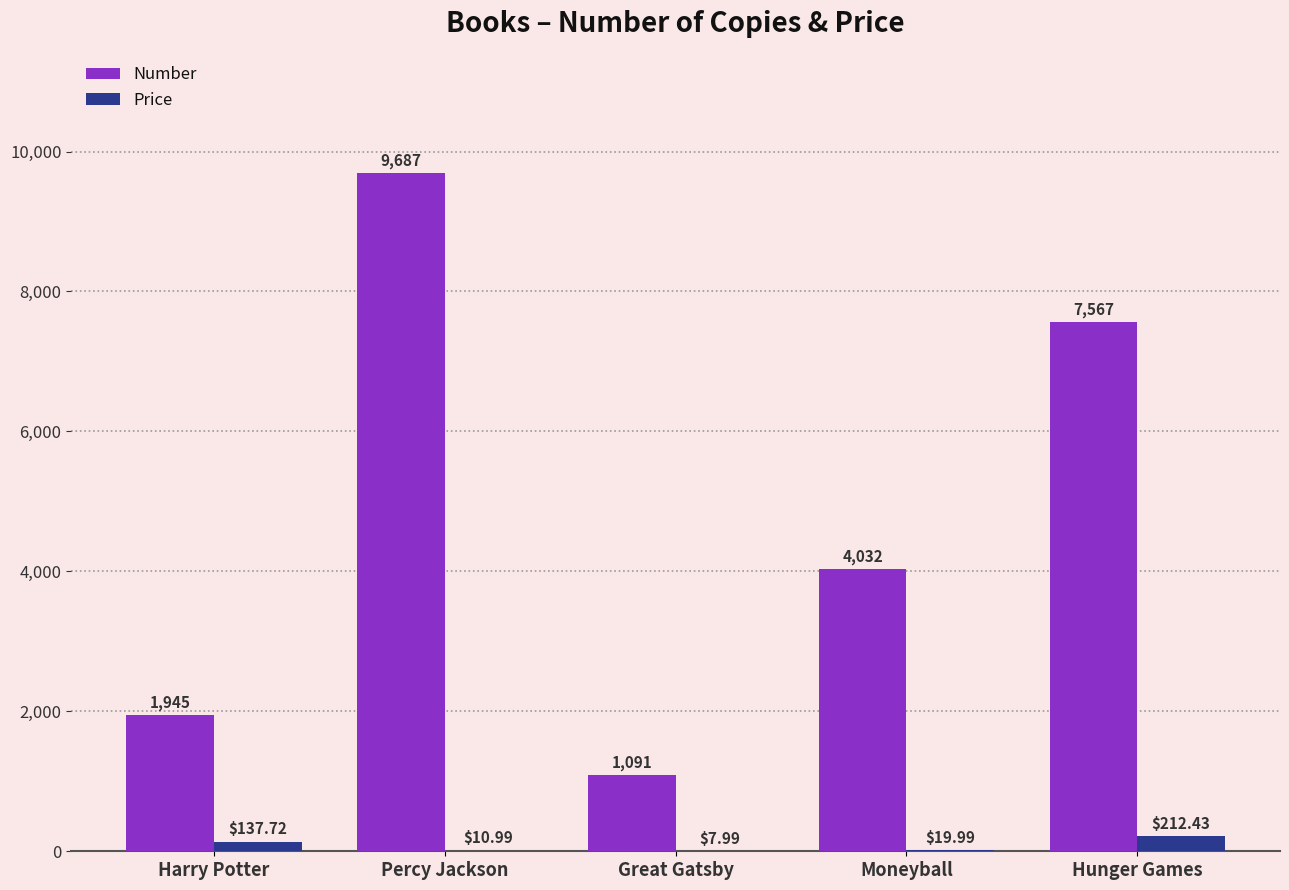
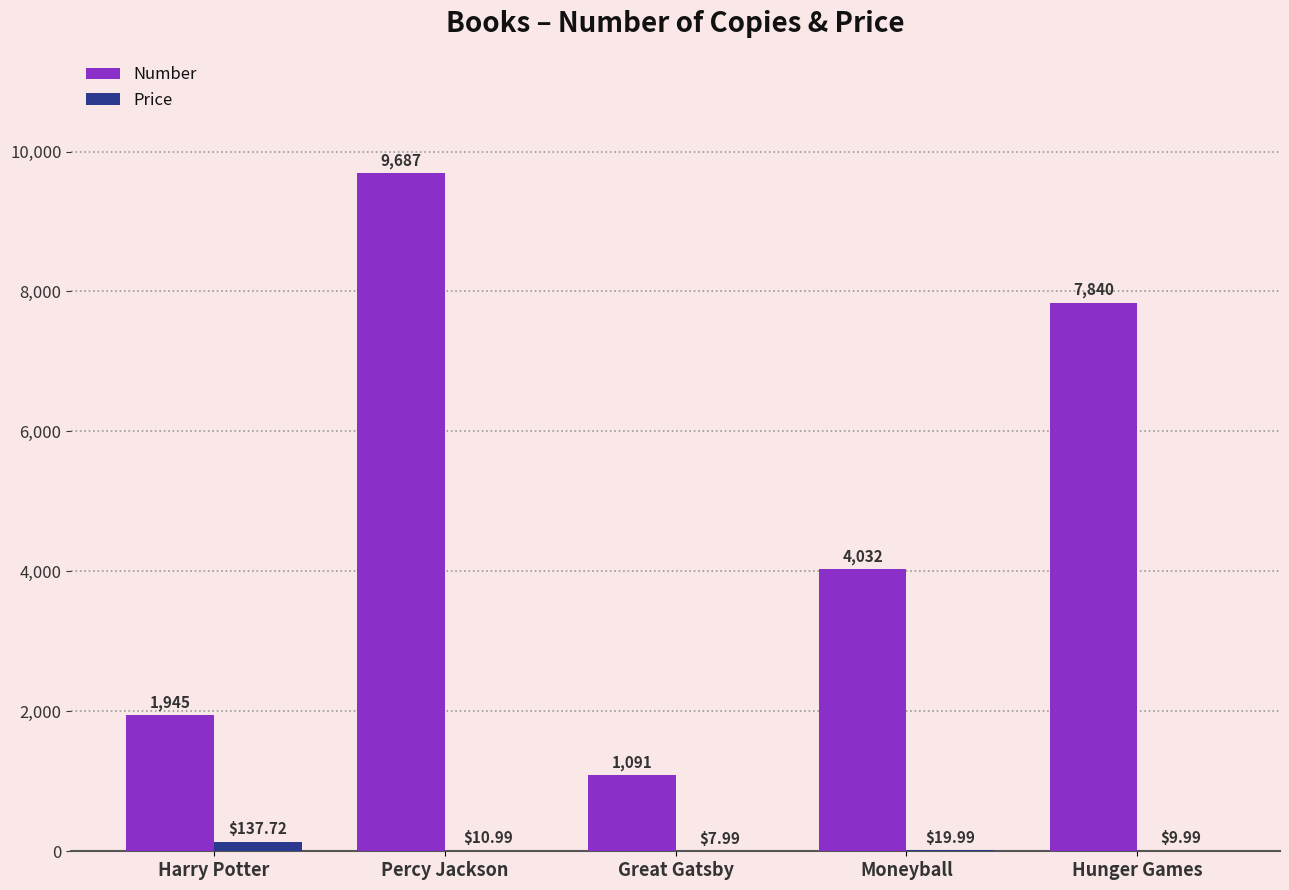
Number, Hunger Games: 7,567 -> 7,840
Price, Hunger Games: $212.43 -> $9.99
